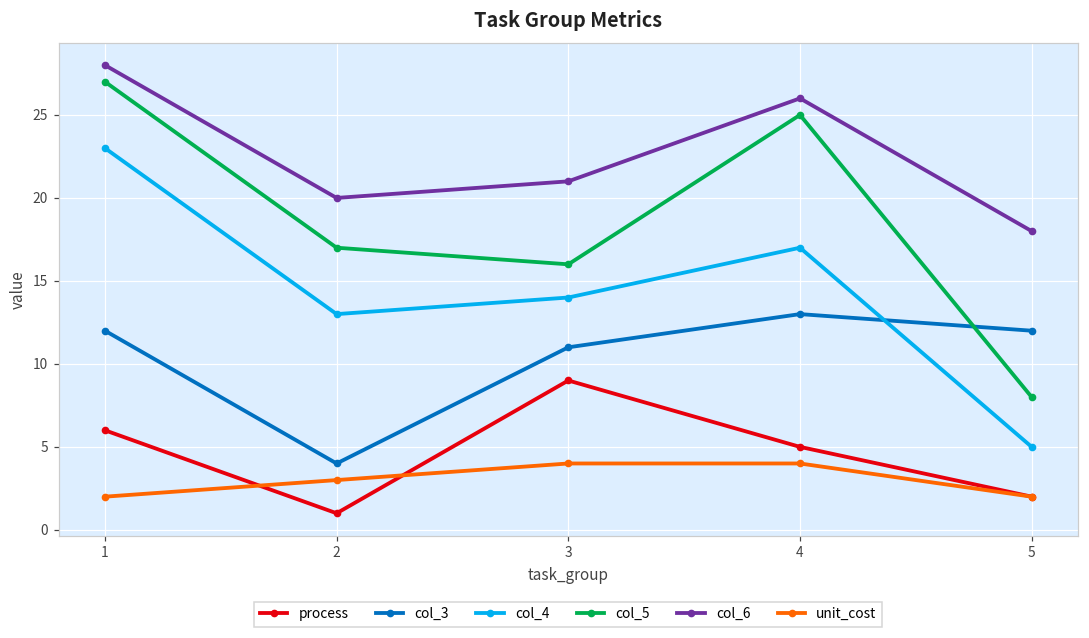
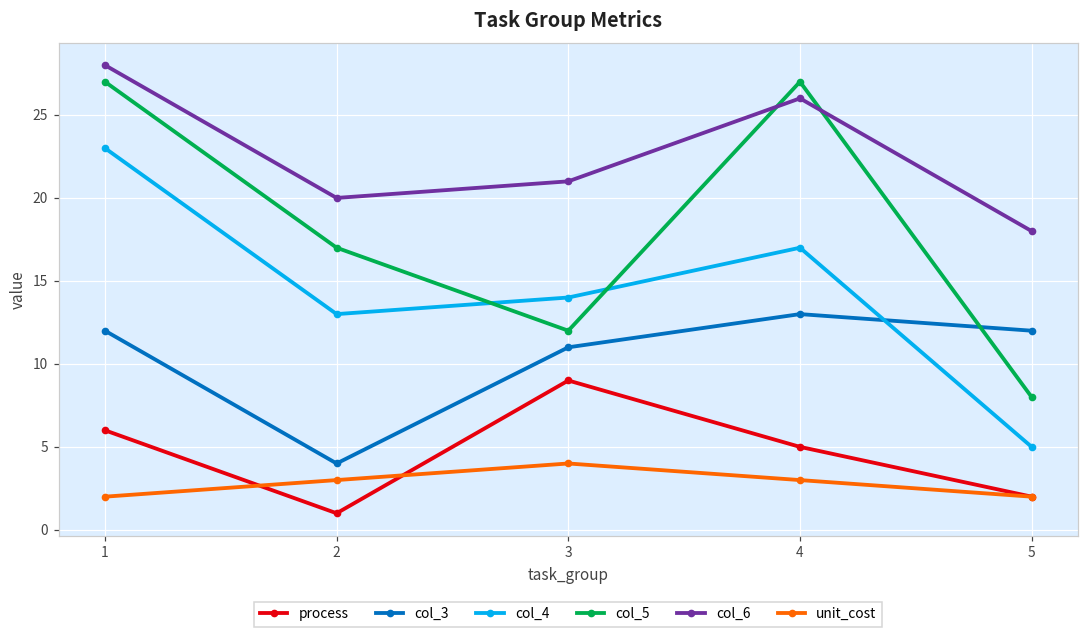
col_5, 3: 16 -> 12
col_5, 4: 25 -> 27
unit_cost, 4: 4 -> 3
